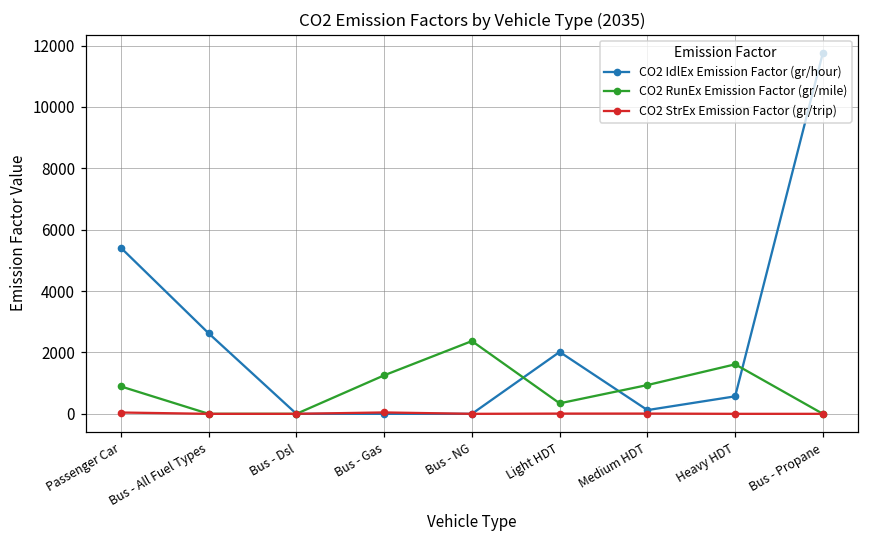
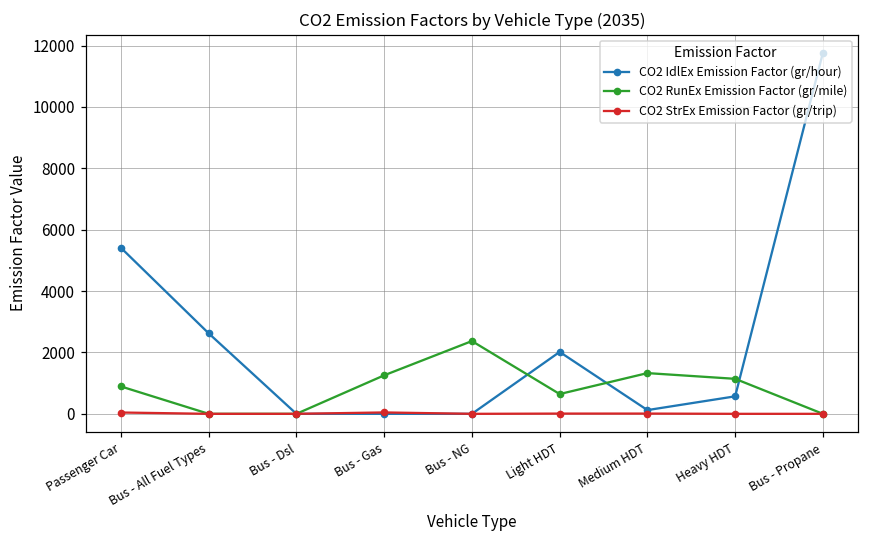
CO2 RunEx Emission Factor (gr/mile), Light HDT: 300 -> 600
CO2 RunEx Emission Factor (gr/mile), Medium HDT: 900 -> 1300
CO2 RunEx Emission Factor (gr/mile), Heavy HDT: 1600 -> 1100
